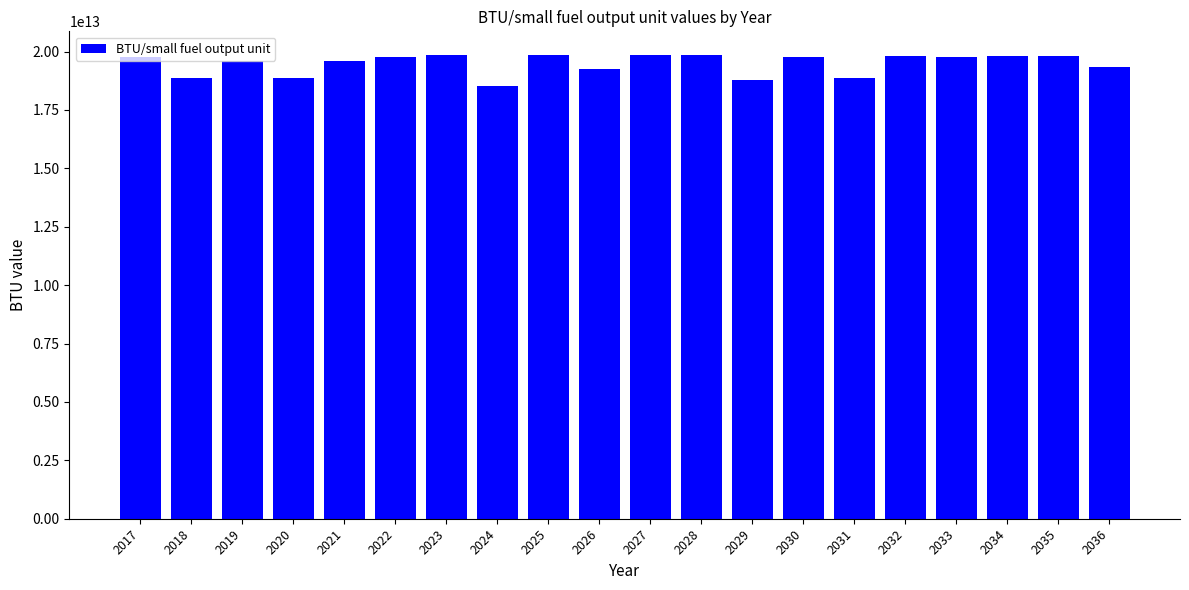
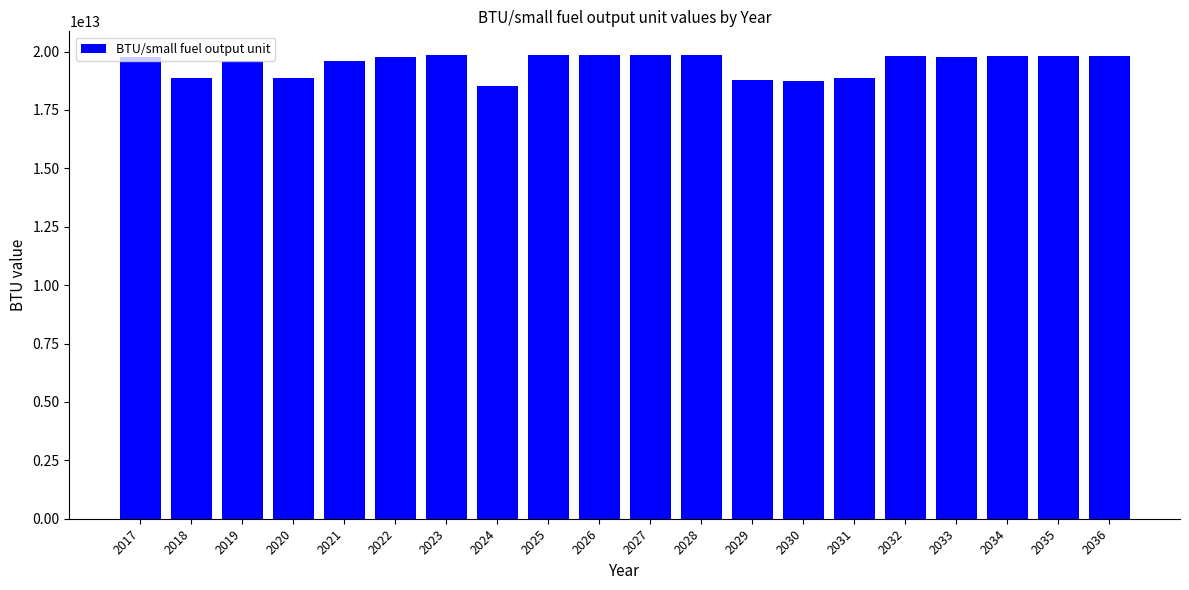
2026: 19200000000000 -> 19800000000000
2030: 19800000000000 -> 18800000000000
2036: 19400000000000 -> 19800000000000
